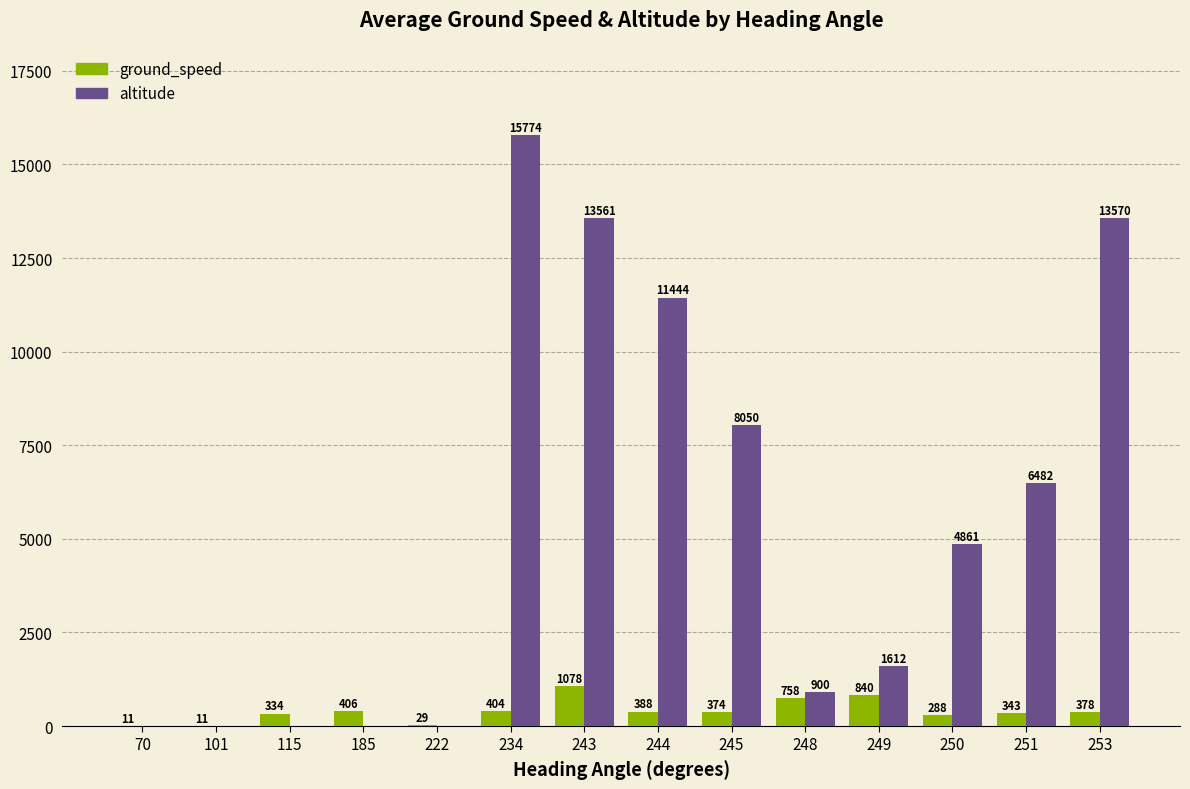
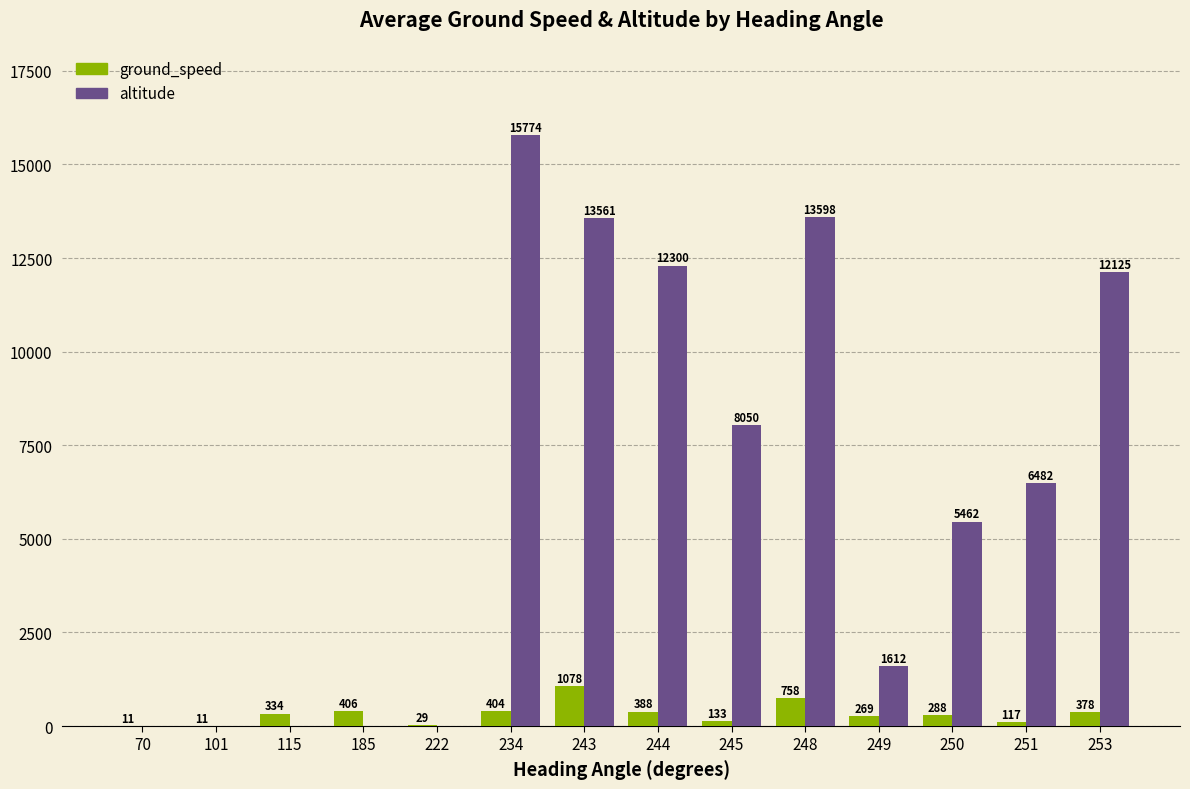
altitude, 244: 11444 -> 12300
ground_speed, 245: 374 -> 133
altitude, 248: 900 -> 13598
ground_speed, 249: 840 -> 269
altitude, 250: 4861 -> 5462
ground_speed, 251: 343 -> 117
altitude, 253: 13570 -> 12125
